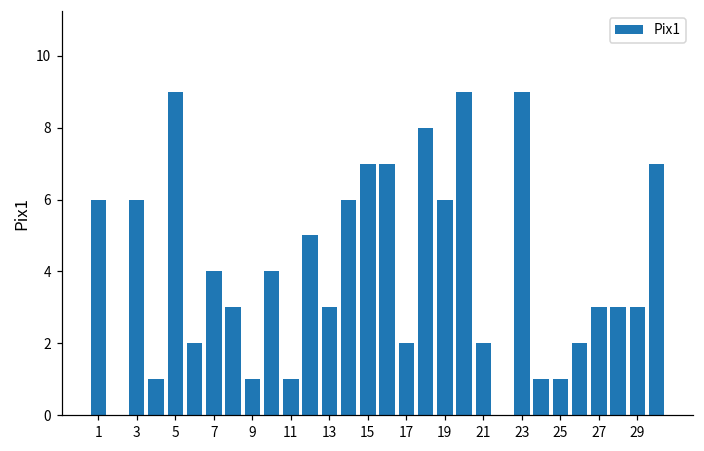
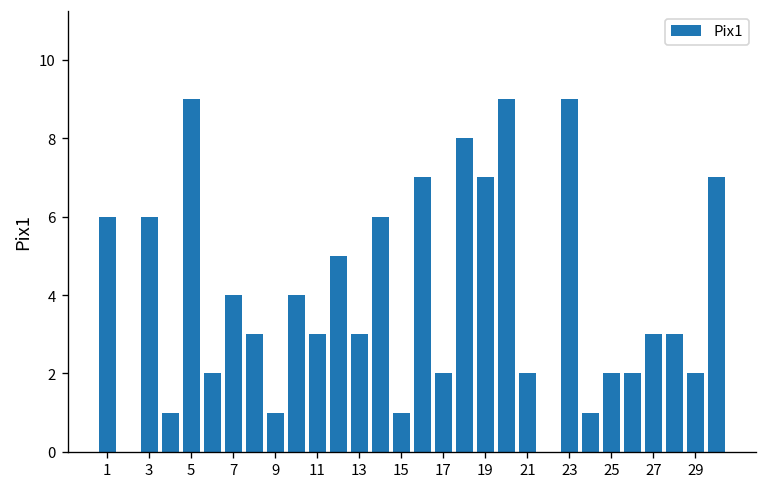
11: 1 -> 3
15: 7 -> 1
19: 6 -> 7
25: 1 -> 2
29: 3 -> 2
